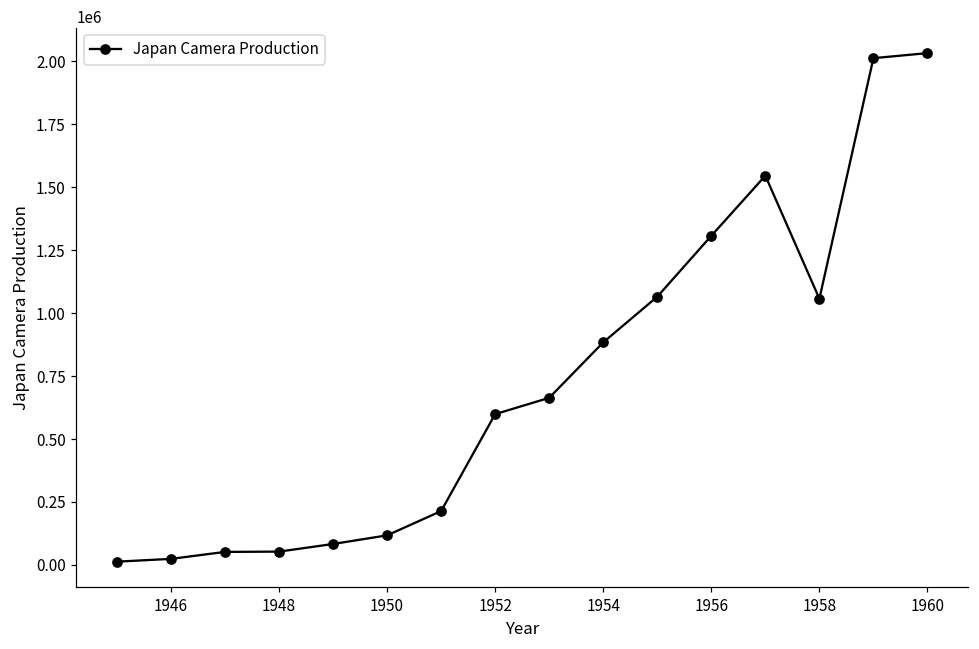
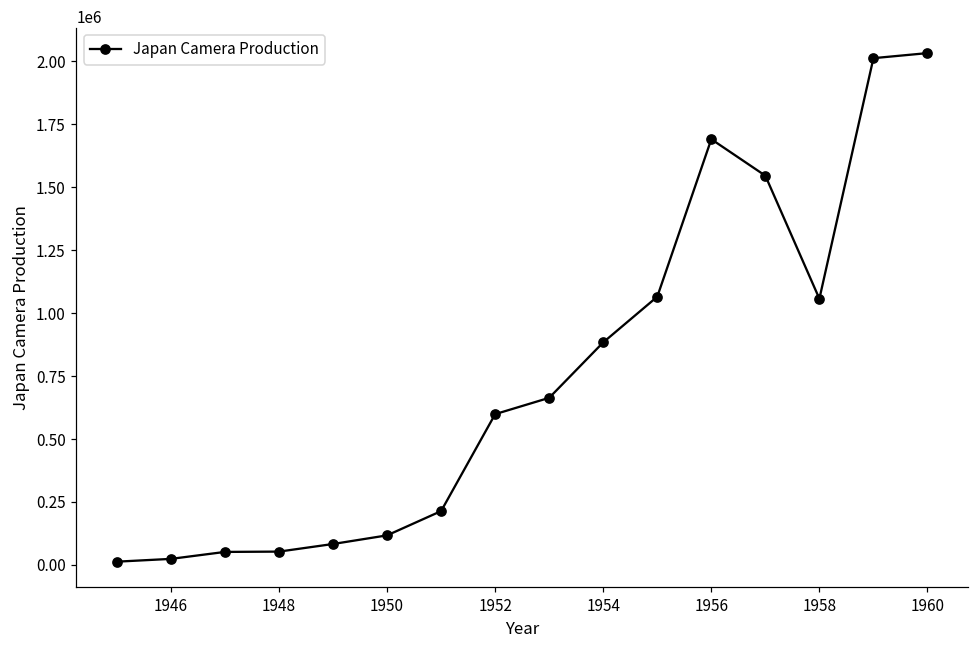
1956: 1310000 -> 1690000
